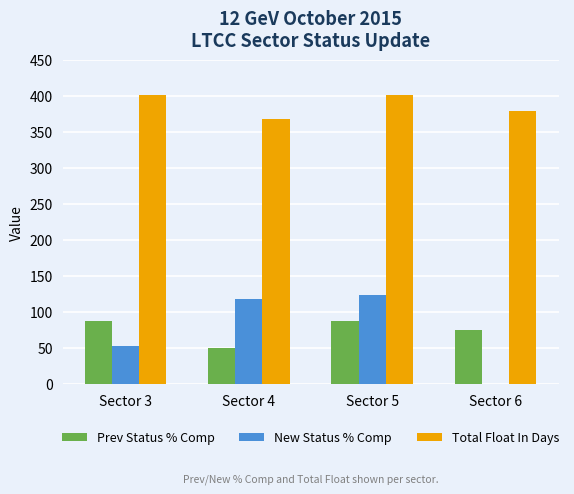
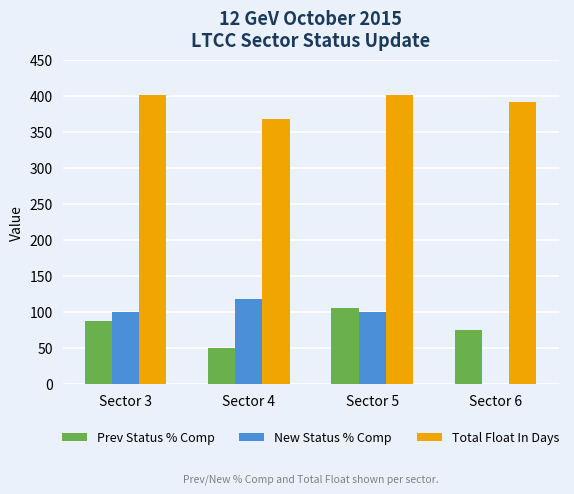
New Status % Comp, Sector 3: 50 -> 100
Prev Status % Comp, Sector 5: 90 -> 110
New Status % Comp, Sector 5: 120 -> 100
Total Float In Days, Sector 6: 380 -> 390
